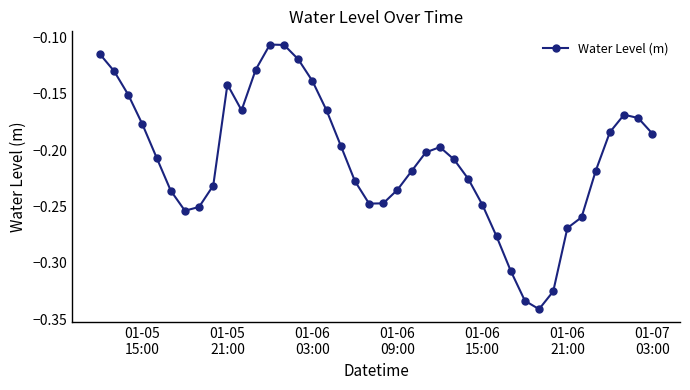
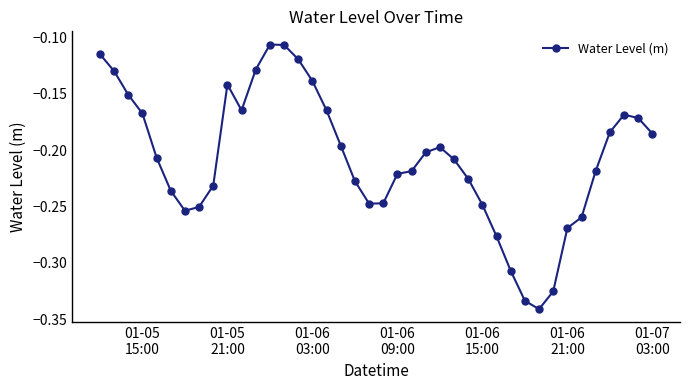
01-05 15:00: -0.177 -> -0.168
01-06 09:00: -0.235 -> -0.221
